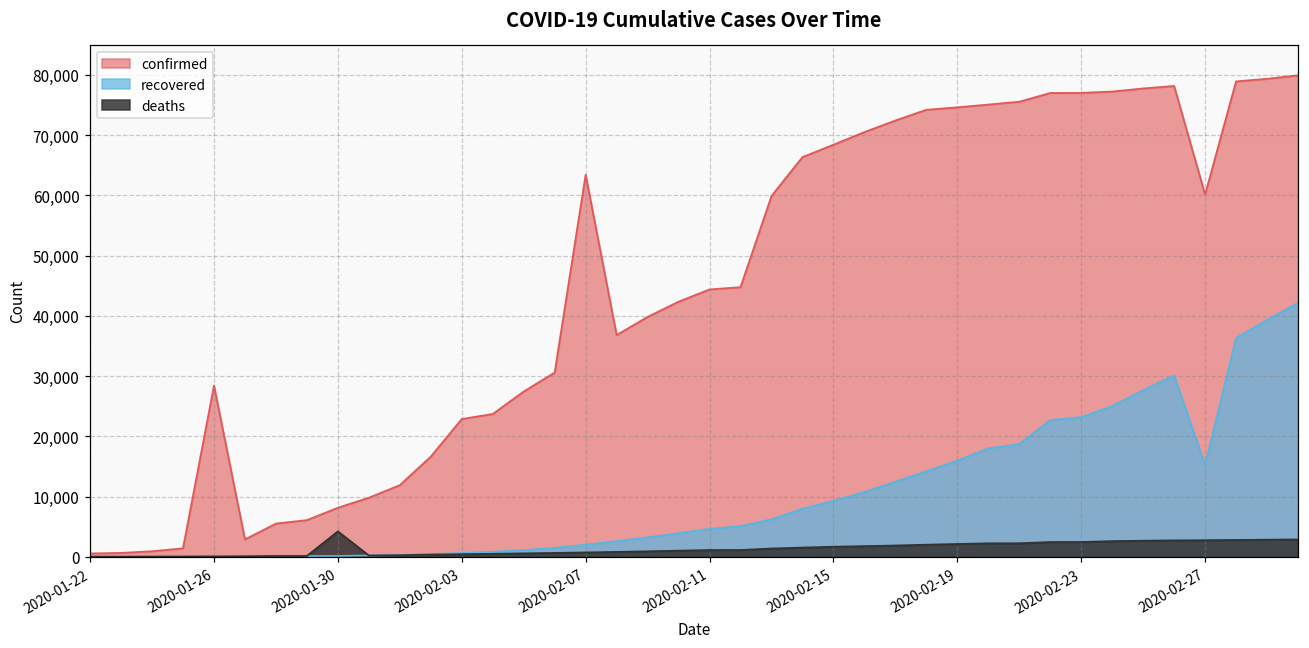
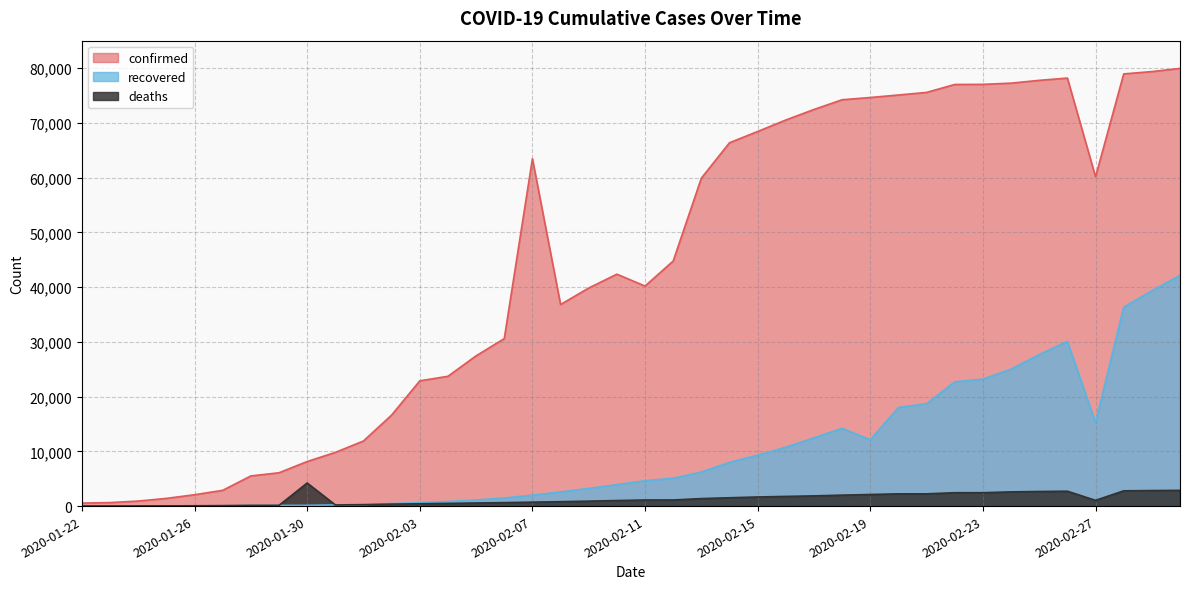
confirmed, 2020-01-26: 28,000 -> 2,000
confirmed, 2020-02-11: 44,000 -> 40,000
recovered, 2020-02-19: 16,000 -> 12,000
deaths, 2020-02-27: 3,000 -> 1,000
